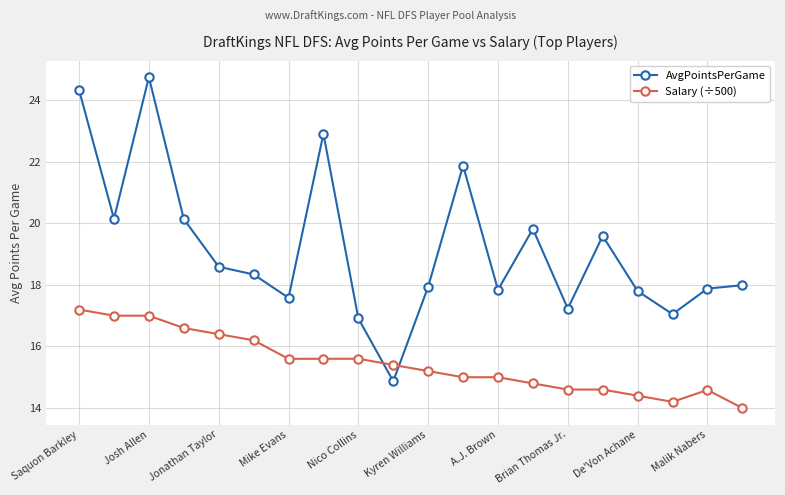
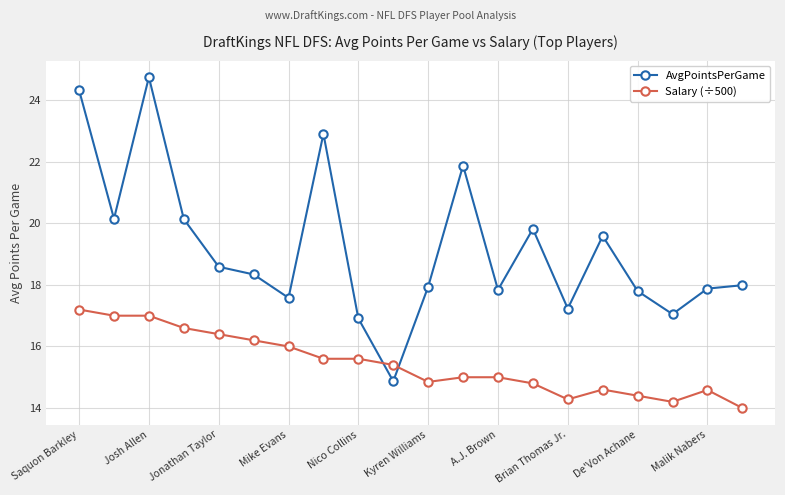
Salary (÷500), Mike Evans: 15.6 -> 16.0
Salary (÷500), Kyren Williams: 15.2 -> 14.8
Salary (÷500), Brian Thomas Jr.: 14.6 -> 14.3
